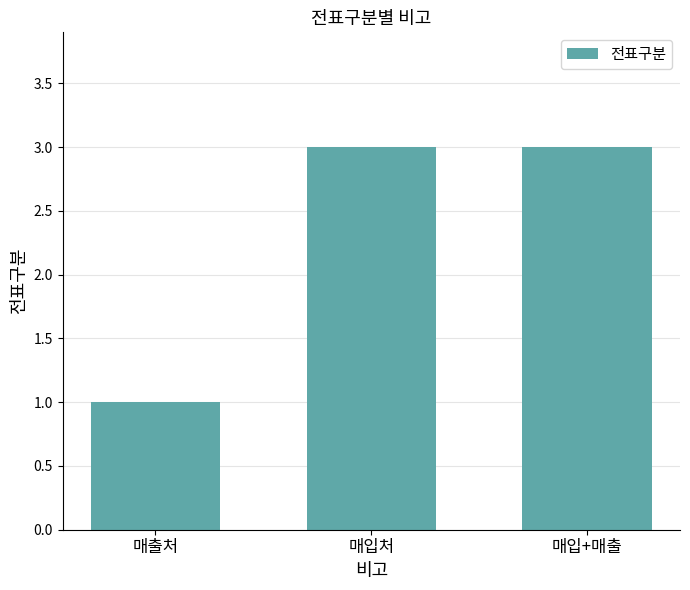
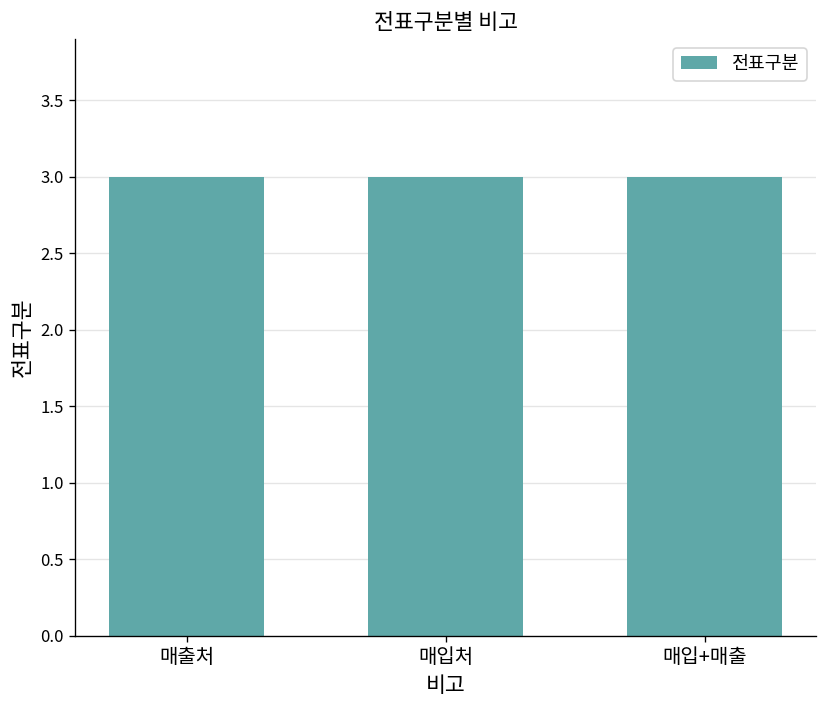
매출처: 1 -> 3
